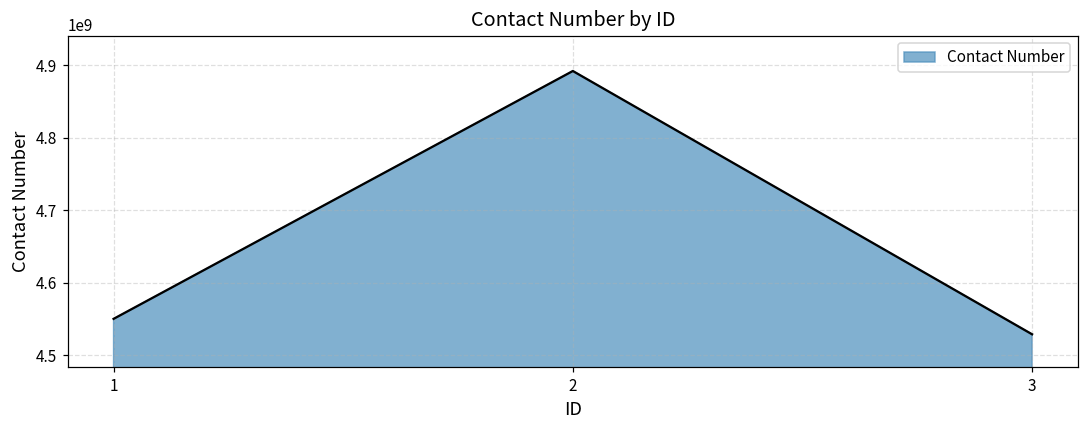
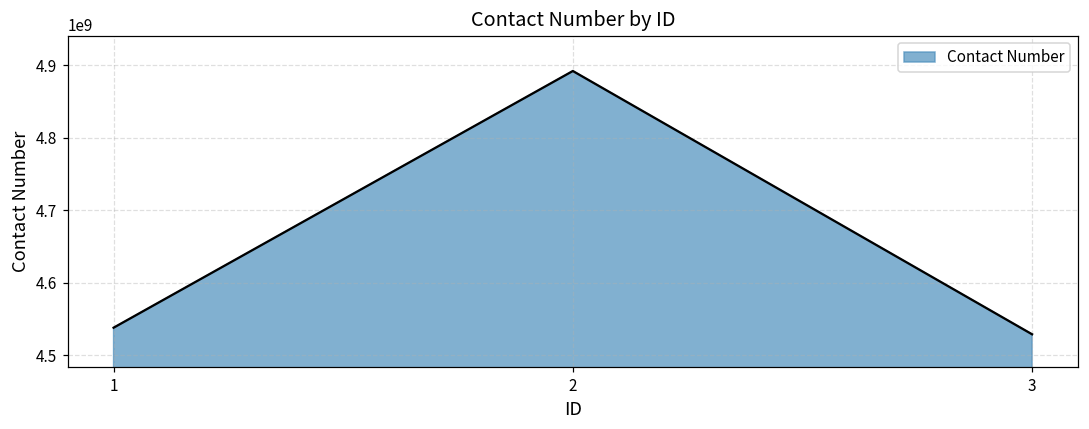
1: 4550000000 -> 4540000000
